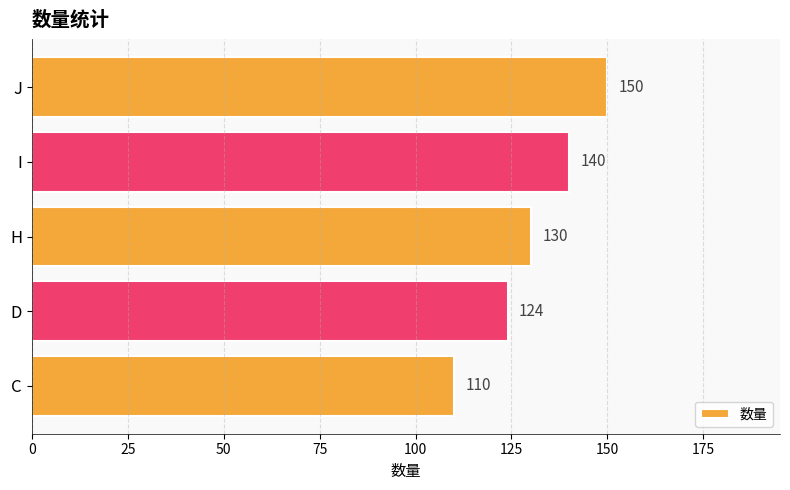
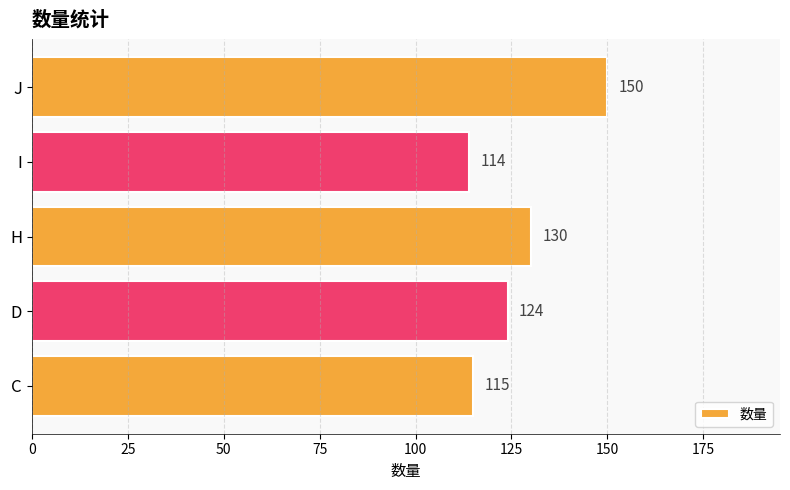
I: 140 -> 114
C: 110 -> 115
